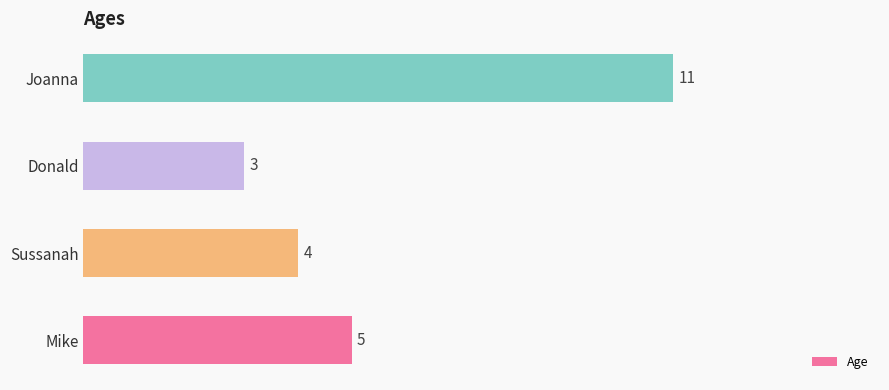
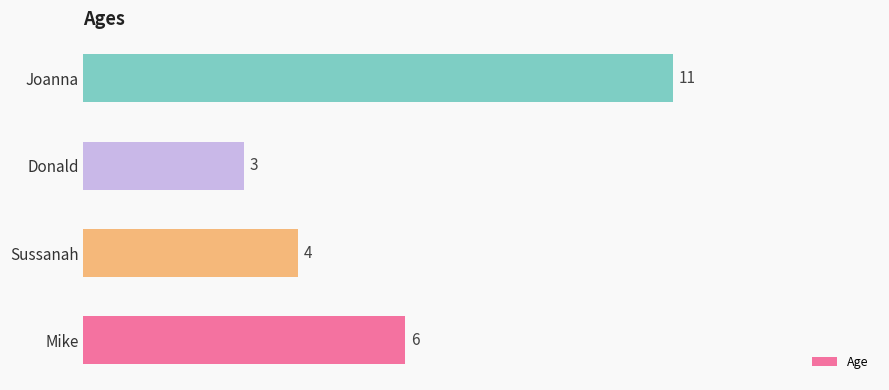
Mike: 5 -> 6
